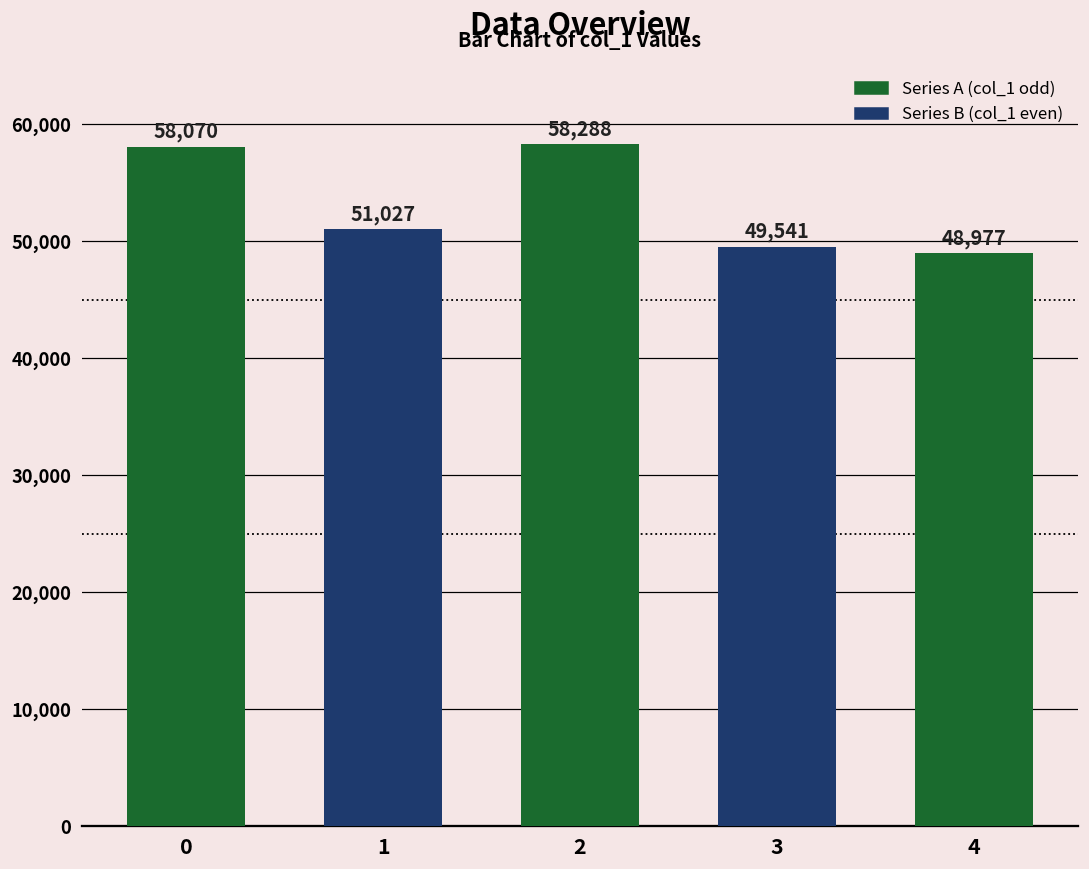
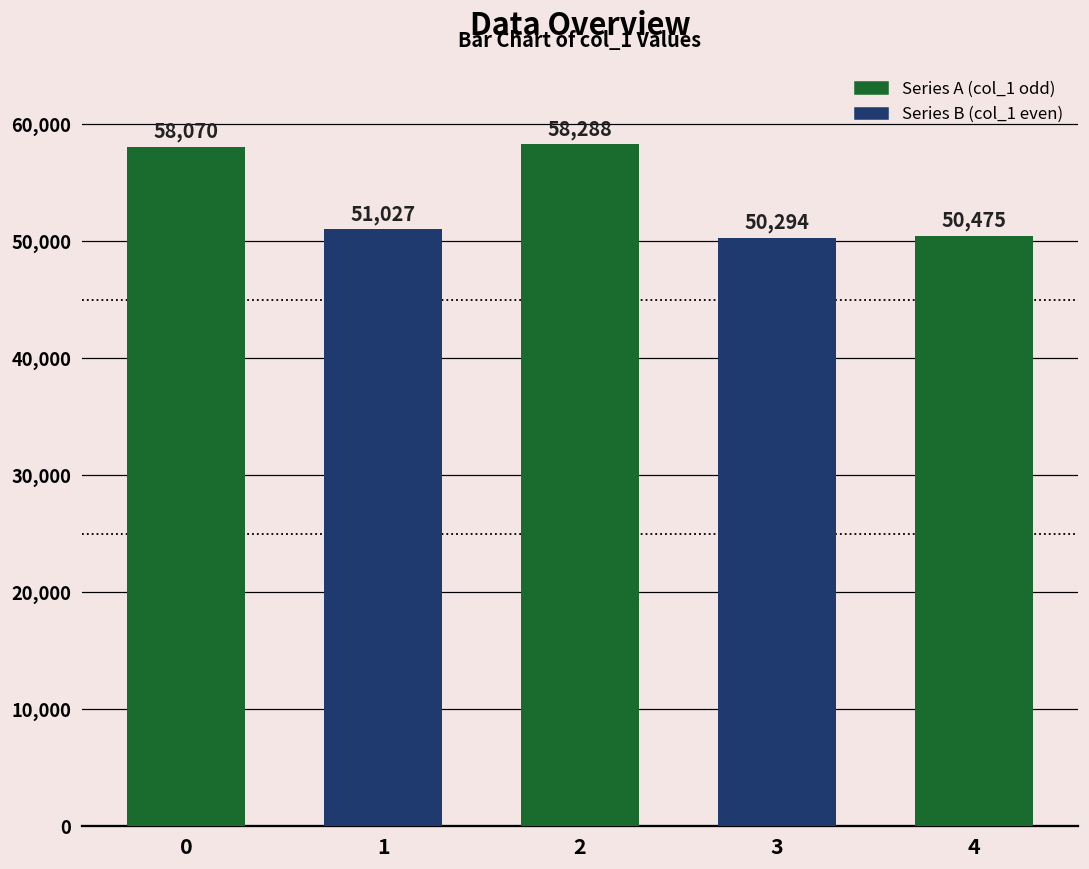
3: 49,541 -> 50,294
4: 48,977 -> 50,475
